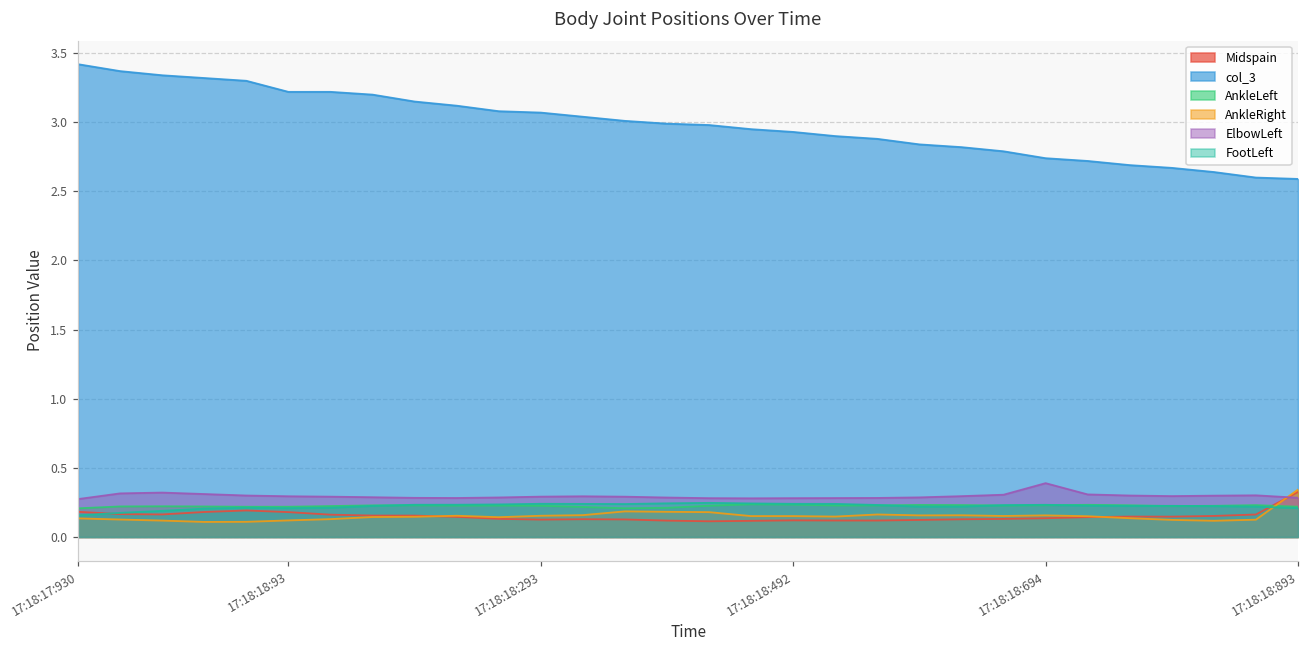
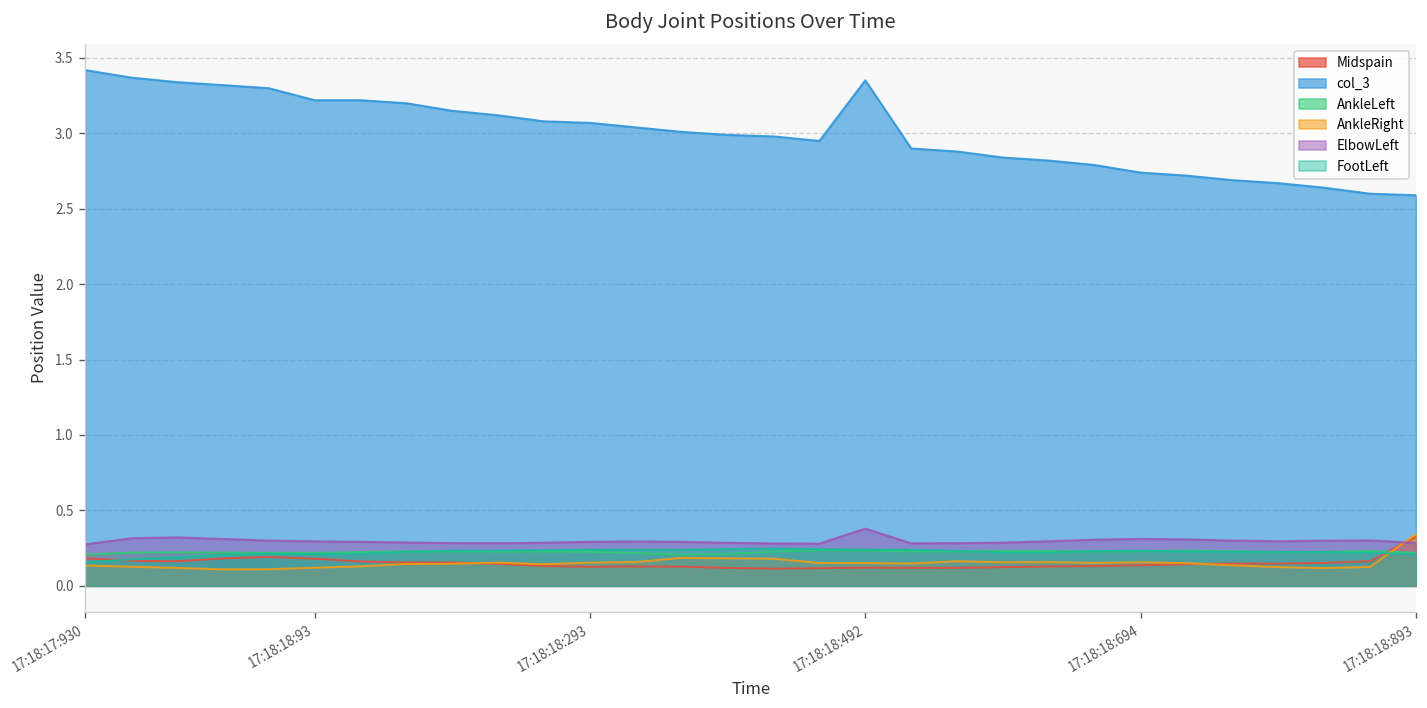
col_3, 17:18:18:492: 2.93 -> 3.35
ElbowLeft, 17:18:18:492: 0.28 -> 0.38
ElbowLeft, 17:18:18:694: 0.39 -> 0.31
